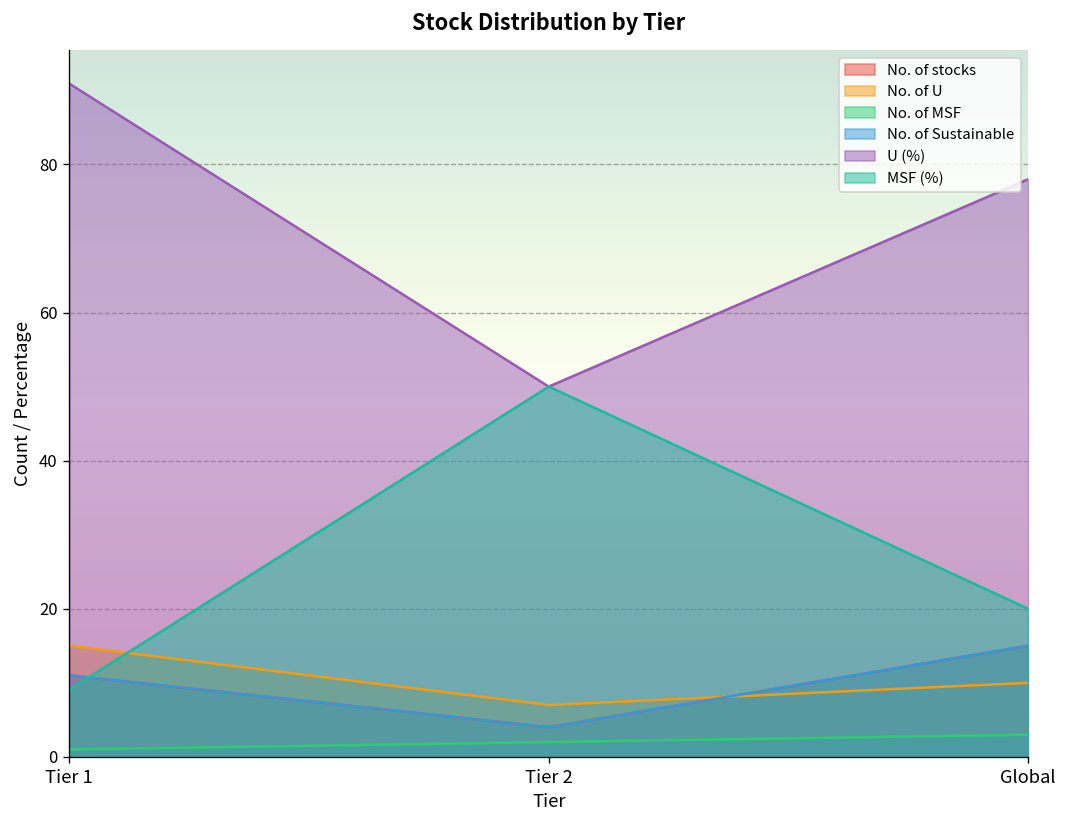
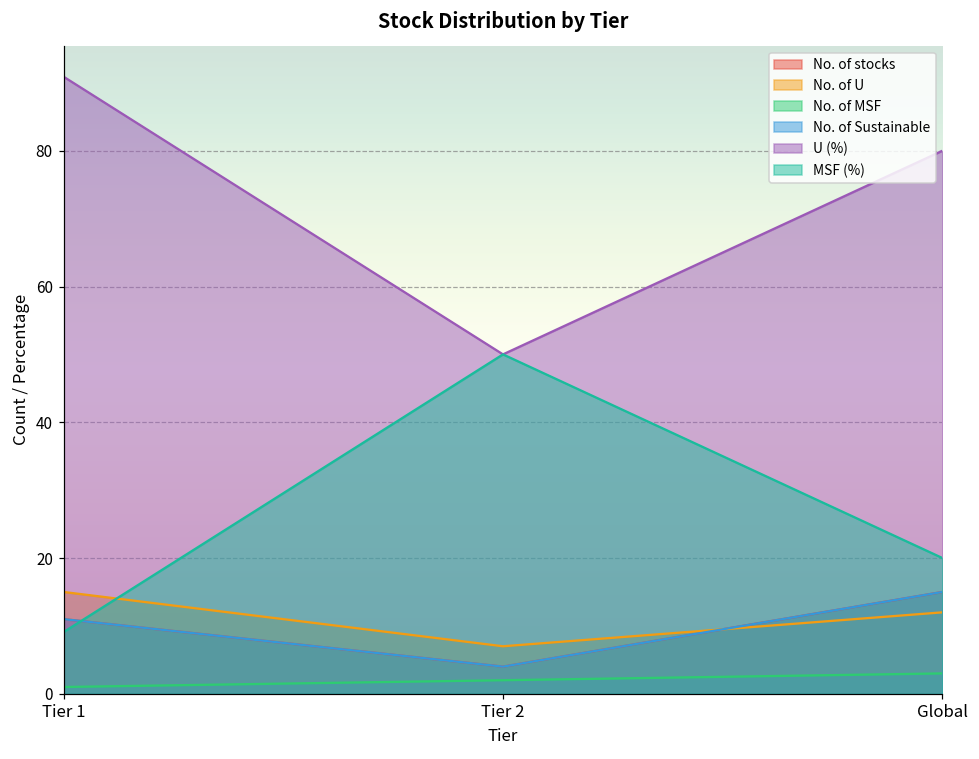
No. of U, Global: 10 -> 12
U (%), Global: 78 -> 80
